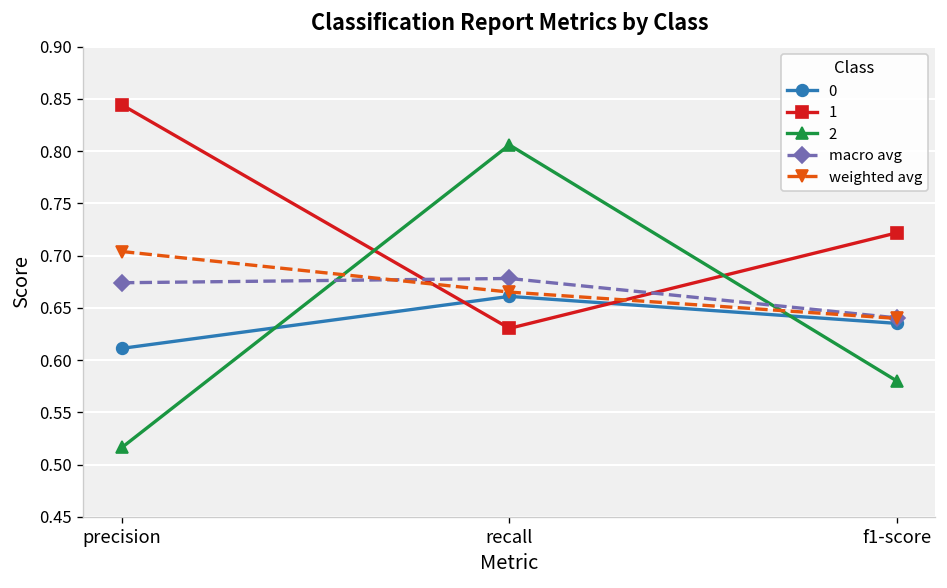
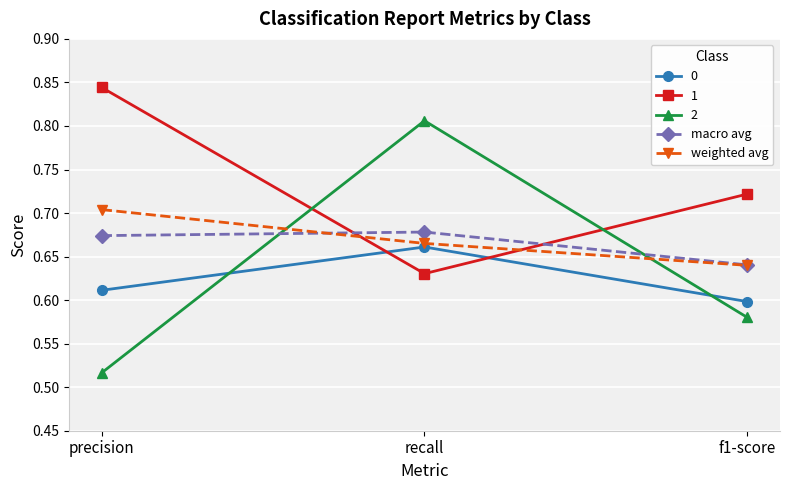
0, f1-score: 0.64 -> 0.60
